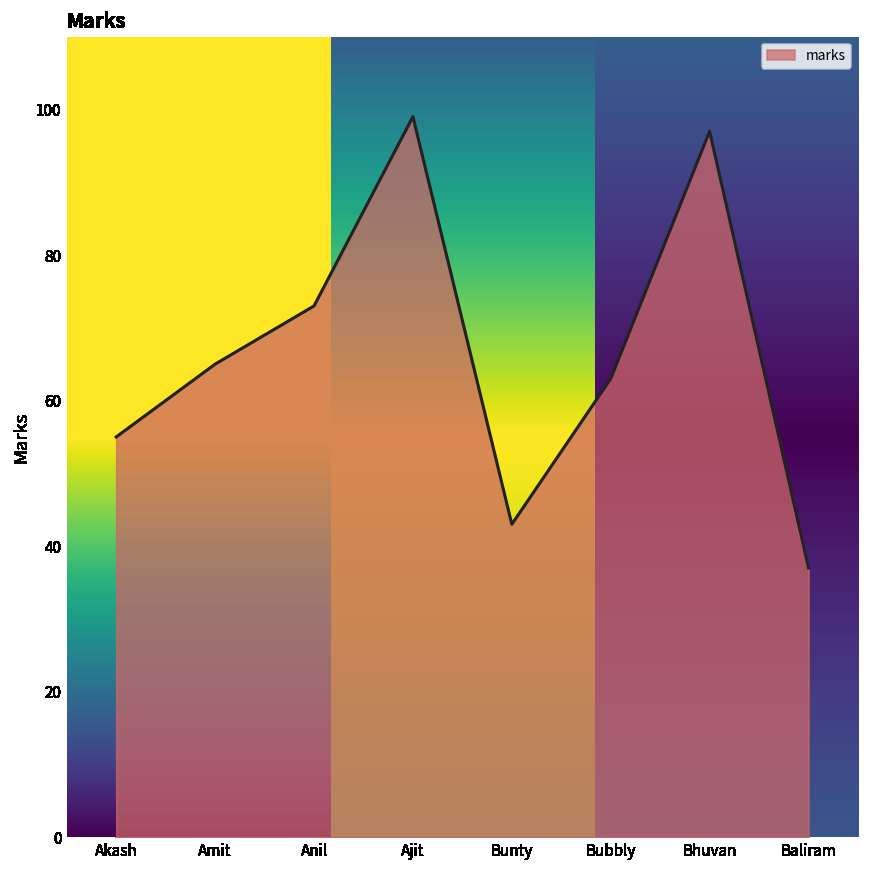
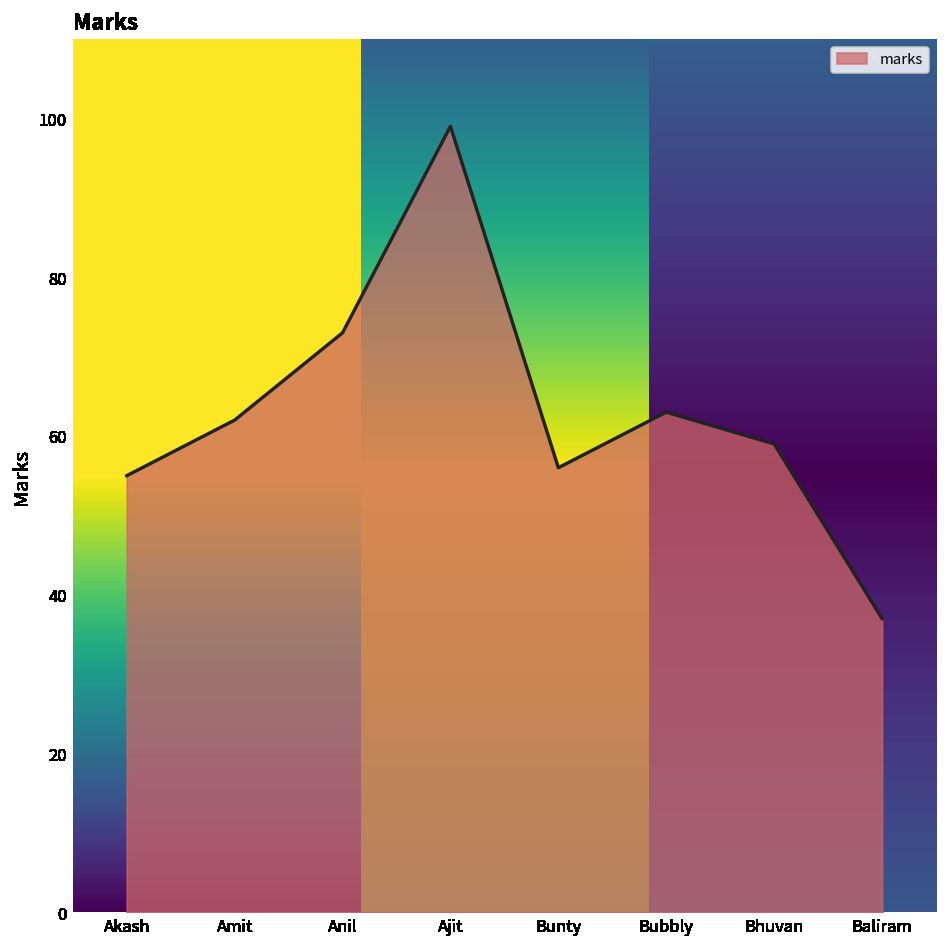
Amit: 65 -> 62
Bunty: 43 -> 56
Bhuvan: 97 -> 59
